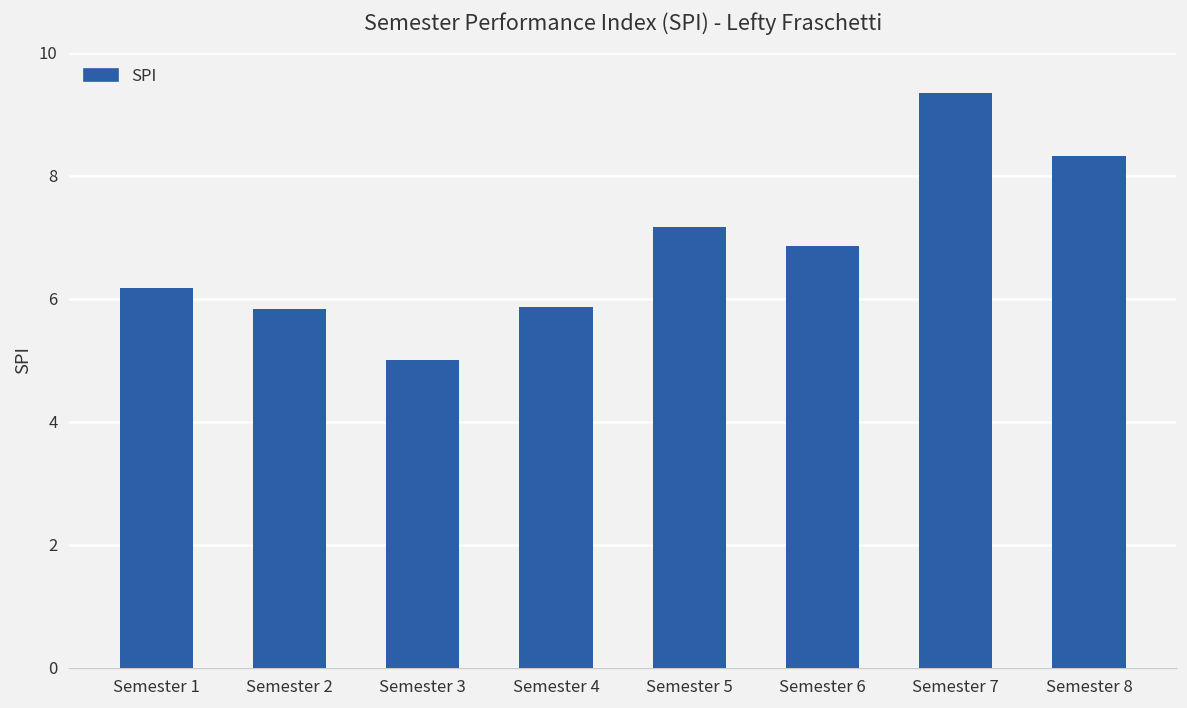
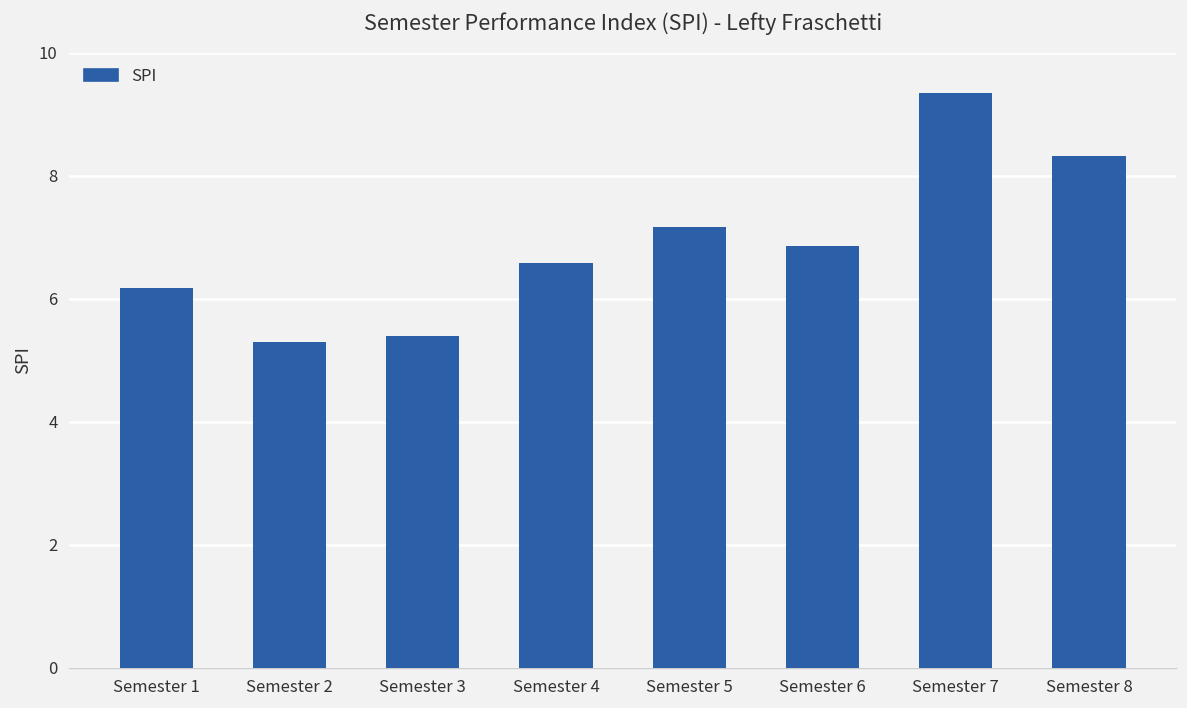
Semester 2: 5.8 -> 5.3
Semester 3: 5.0 -> 5.4
Semester 4: 5.9 -> 6.6
